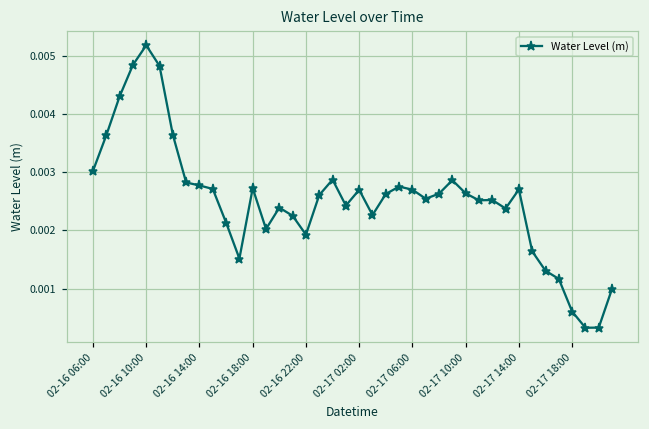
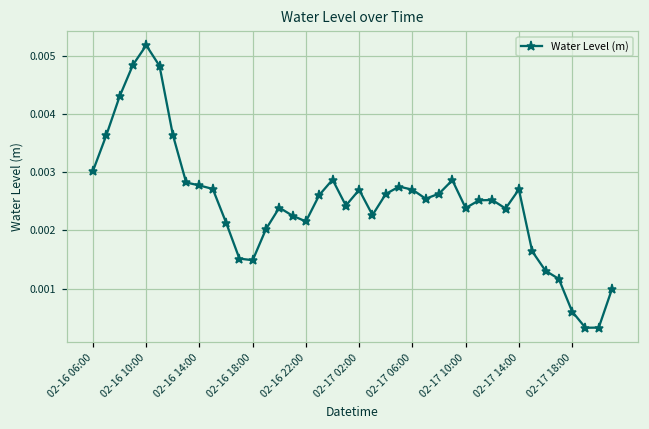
02-16 18:00: 0.0027 -> 0.0015
02-16 22:00: 0.0019 -> 0.0022
02-17 10:00: 0.0026 -> 0.0024
